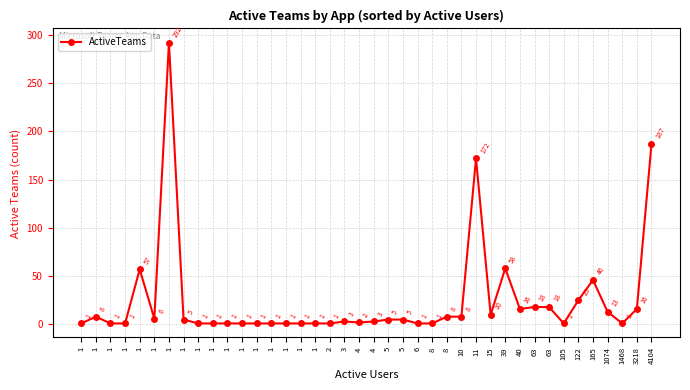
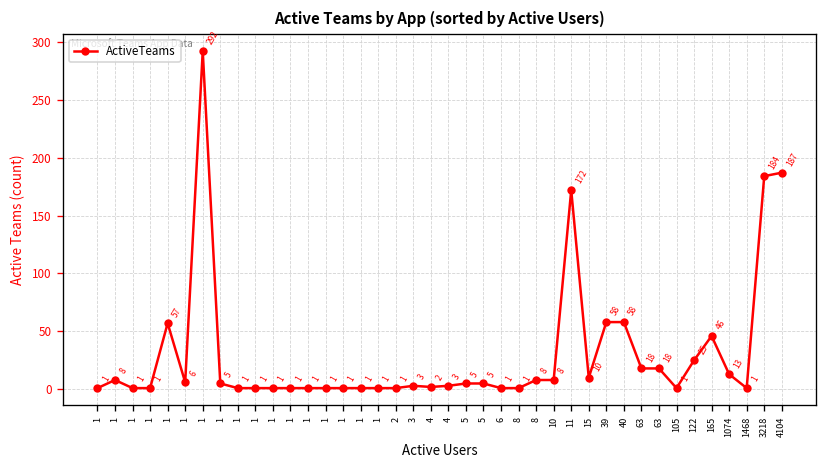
40: 16 -> 58
3218: 16 -> 184
